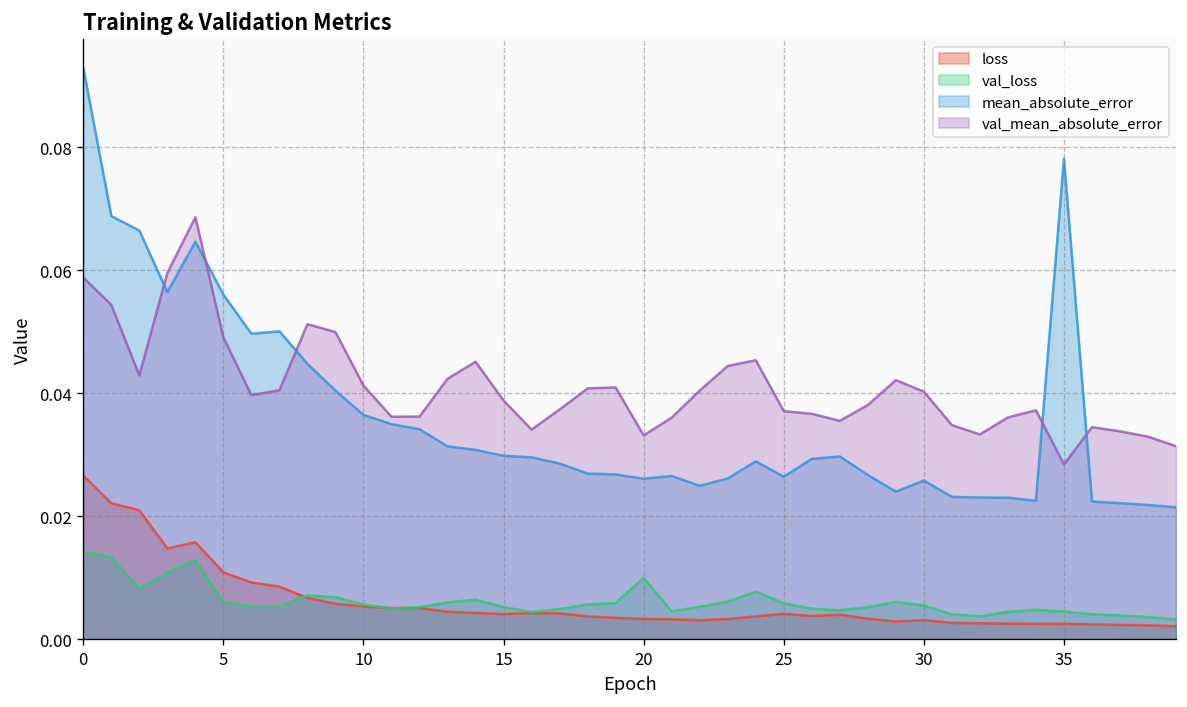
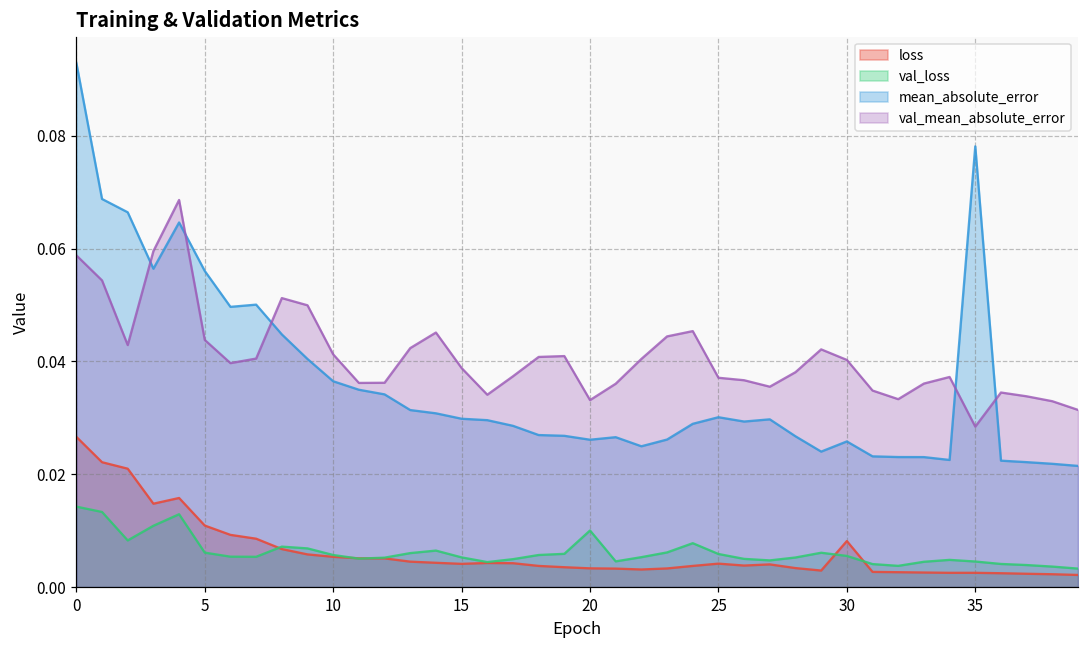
val_mean_absolute_error, 5: 0.049 -> 0.044
mean_absolute_error, 25: 0.026 -> 0.030
loss, 30: 0.003 -> 0.008
